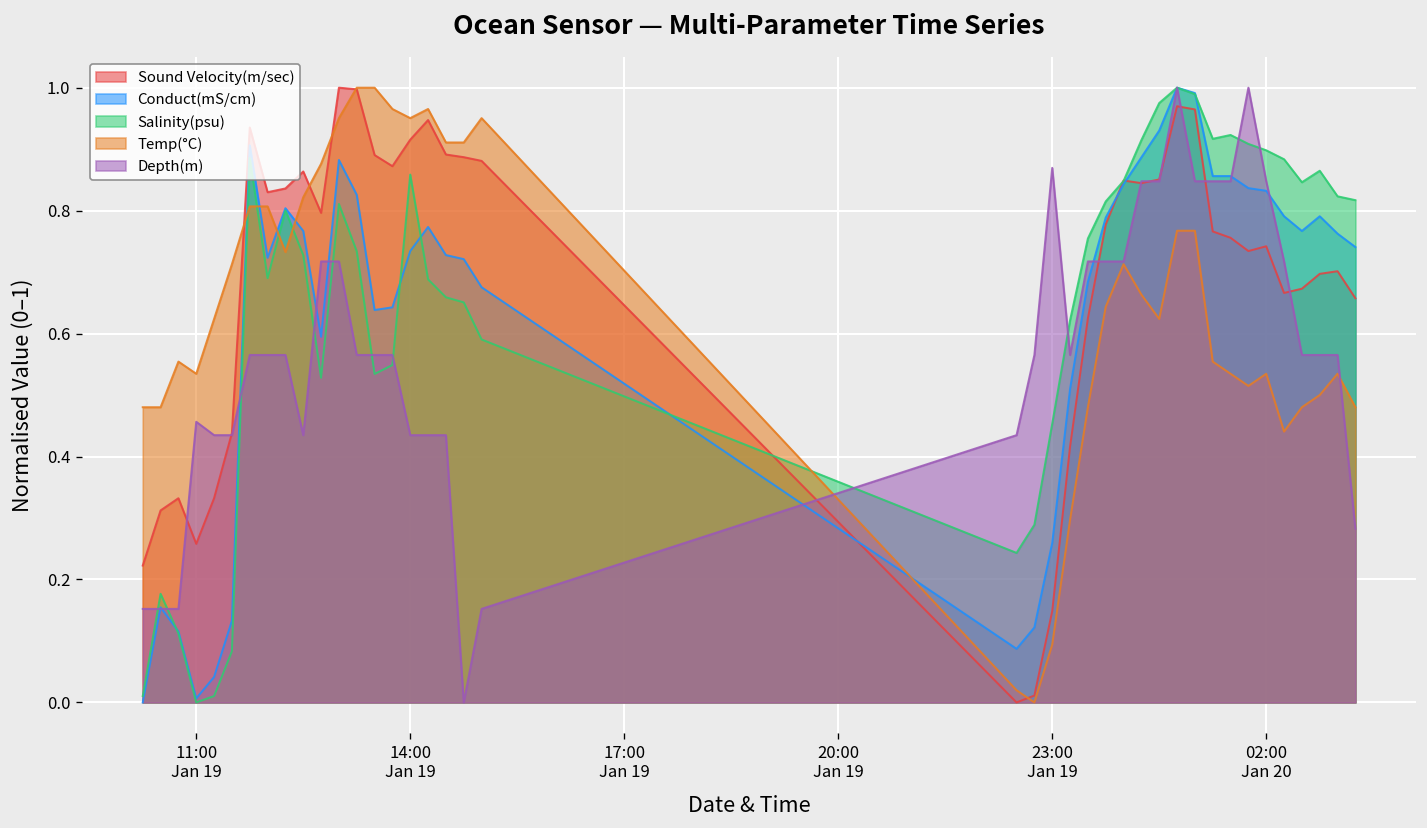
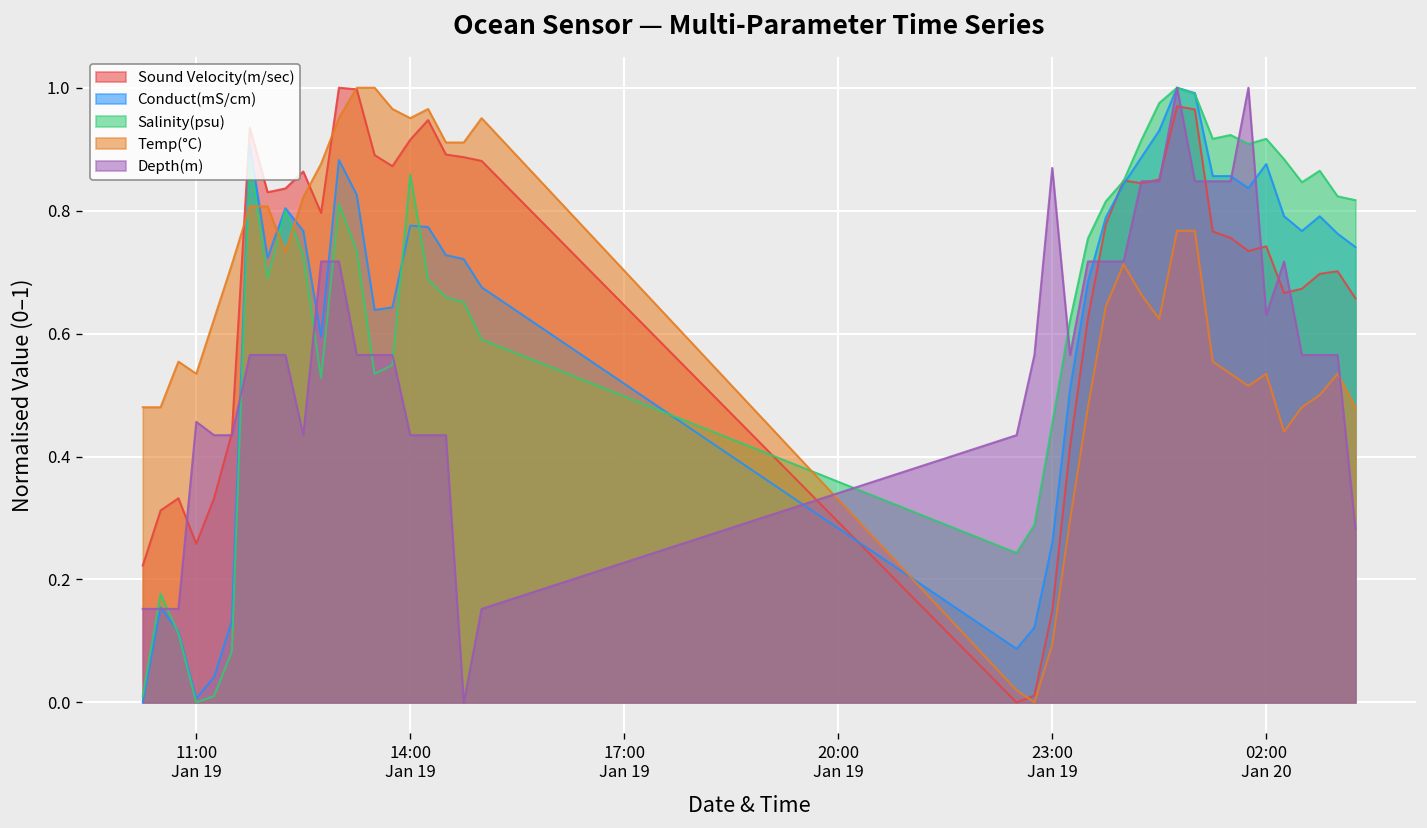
Conduct(mS/cm), 14:00 Jan 19: 0.73 -> 0.78
Conduct(mS/cm), 02:00 Jan 20: 0.83 -> 0.88
Salinity(psu), 02:00 Jan 20: 0.90 -> 0.92
Depth(m), 02:00 Jan 20: 0.85 -> 0.63
